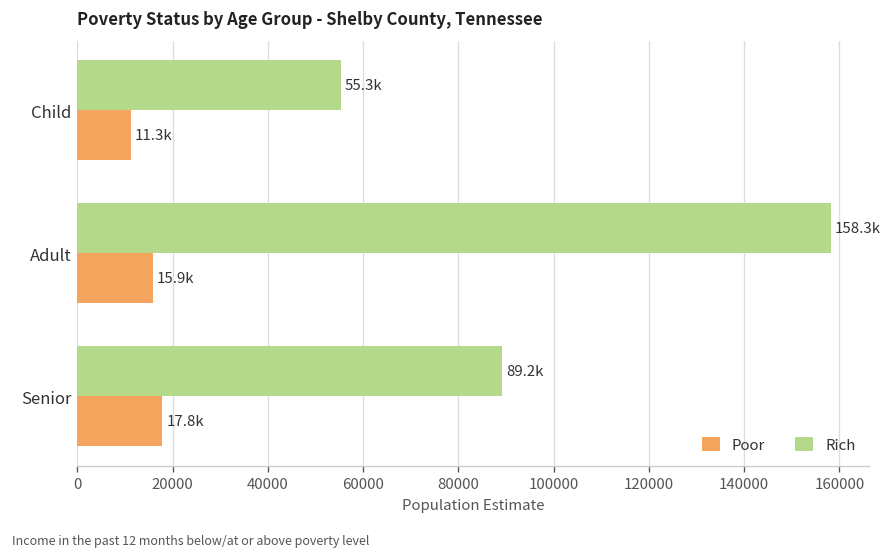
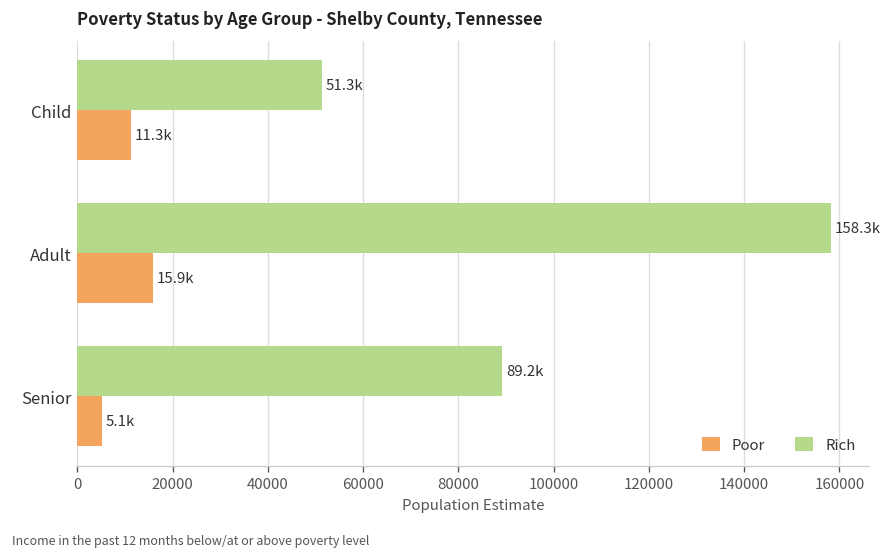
Rich, Child: 55.3k -> 51.3k
Poor, Senior: 17.8k -> 5.1k
